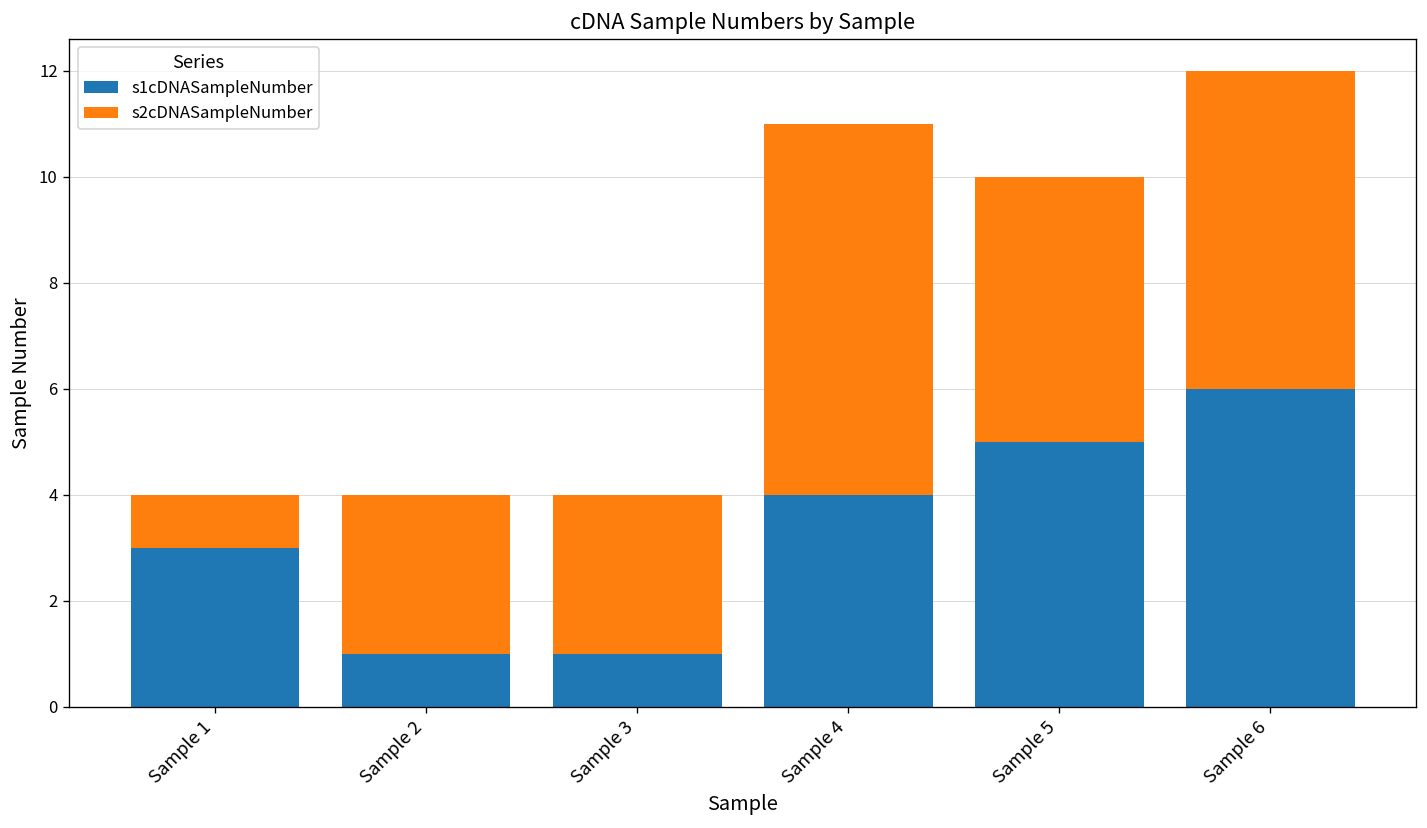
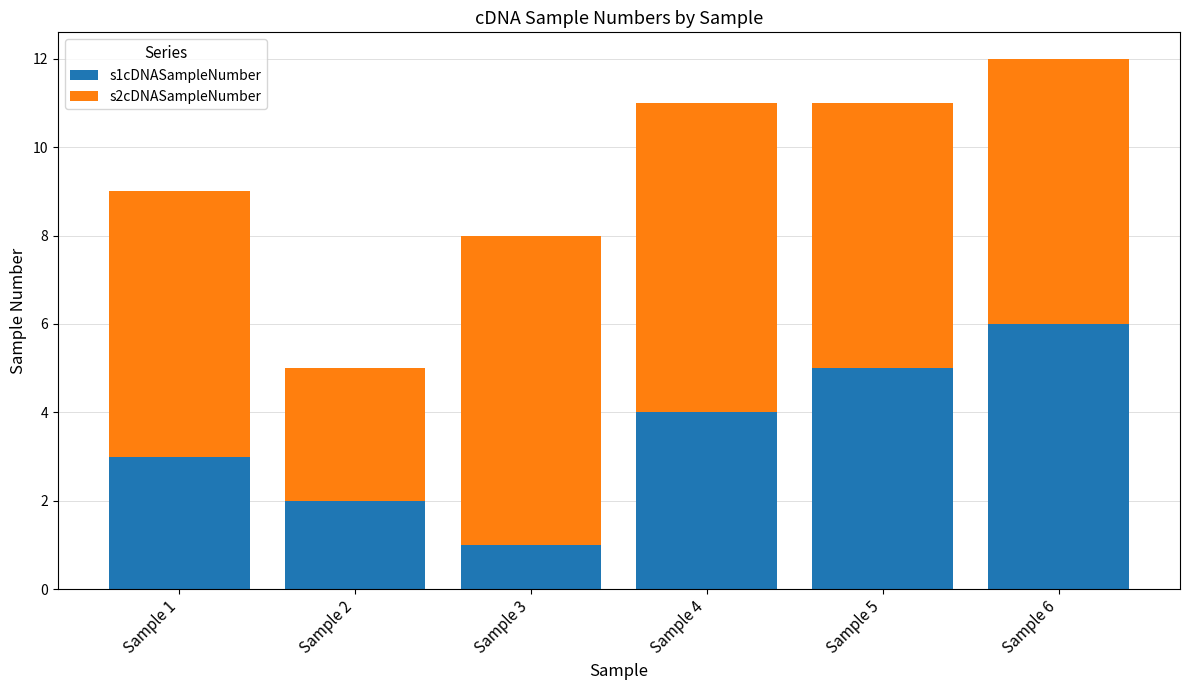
s2cDNASampleNumber, Sample 1: 1 -> 6
s1cDNASampleNumber, Sample 2: 1 -> 2
s2cDNASampleNumber, Sample 3: 3 -> 7
s2cDNASampleNumber, Sample 5: 5 -> 6
